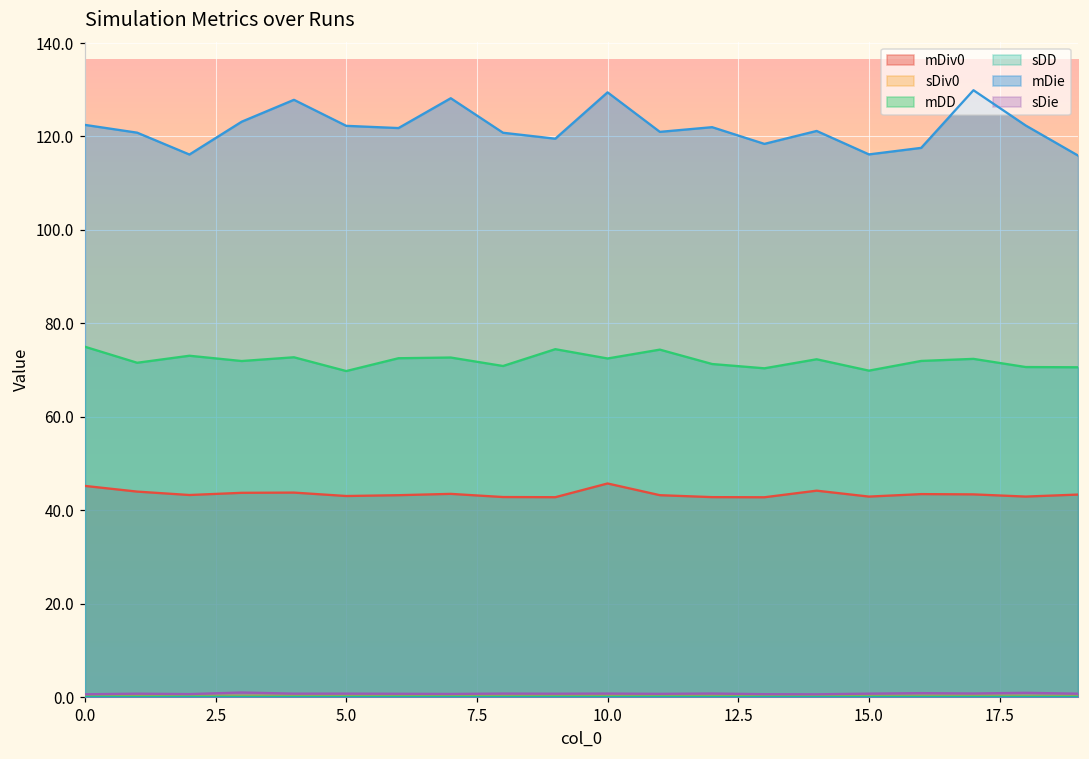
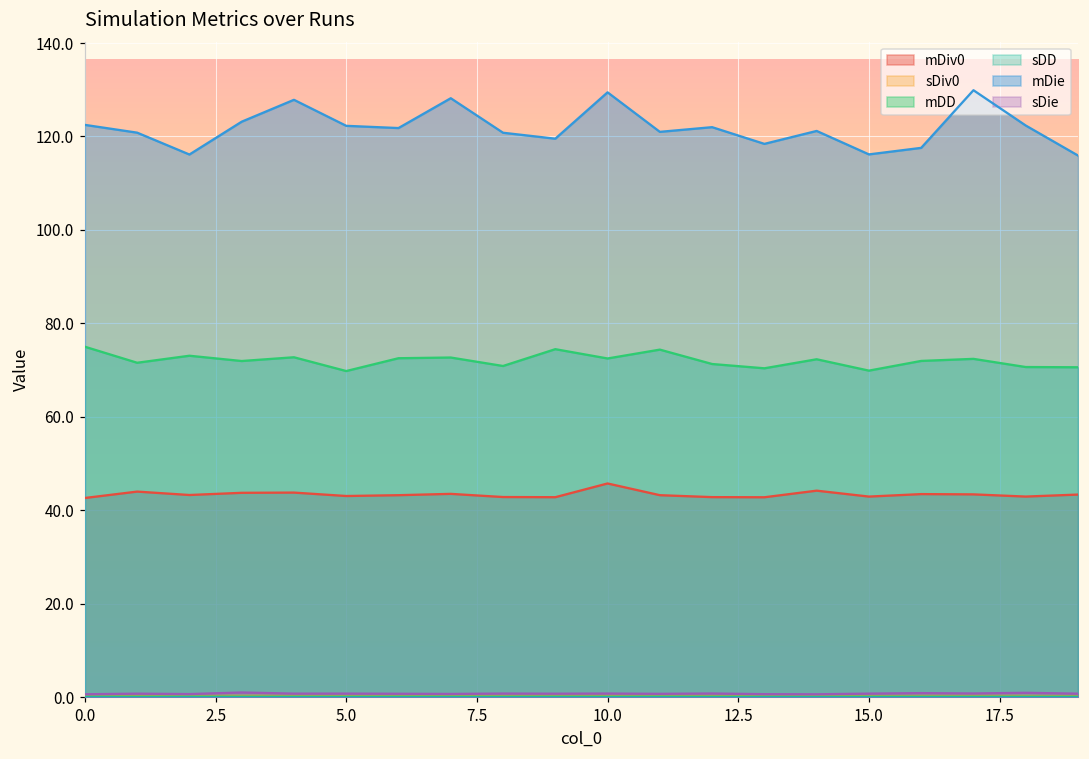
mDiv0, 0.0: 45 -> 43
